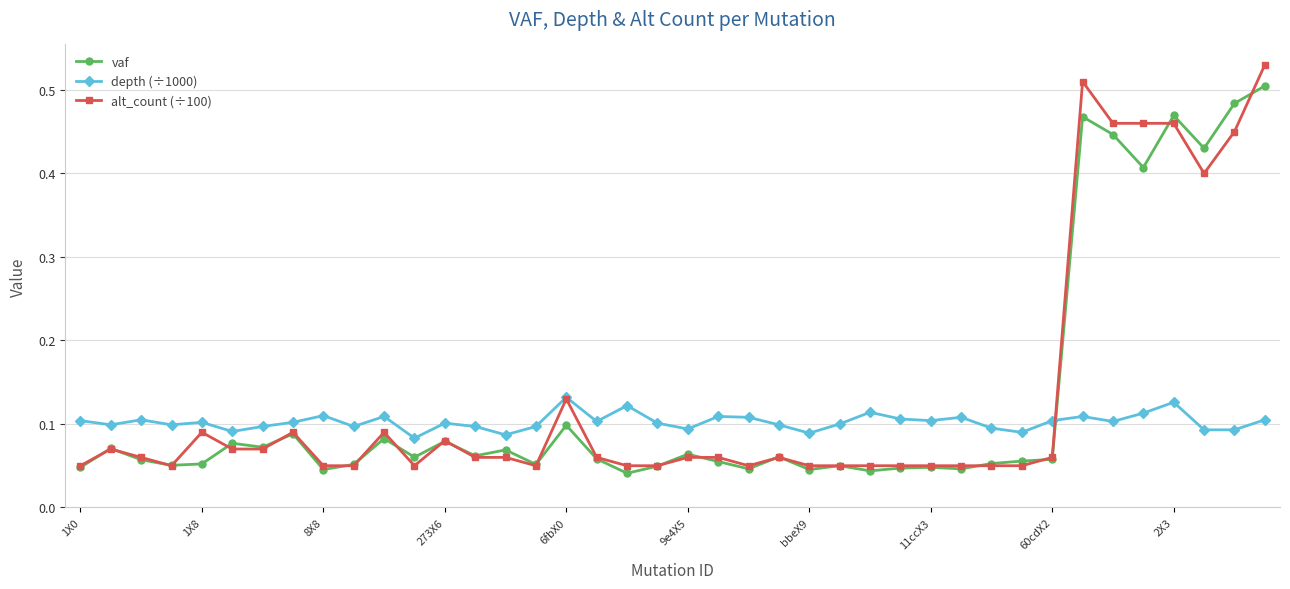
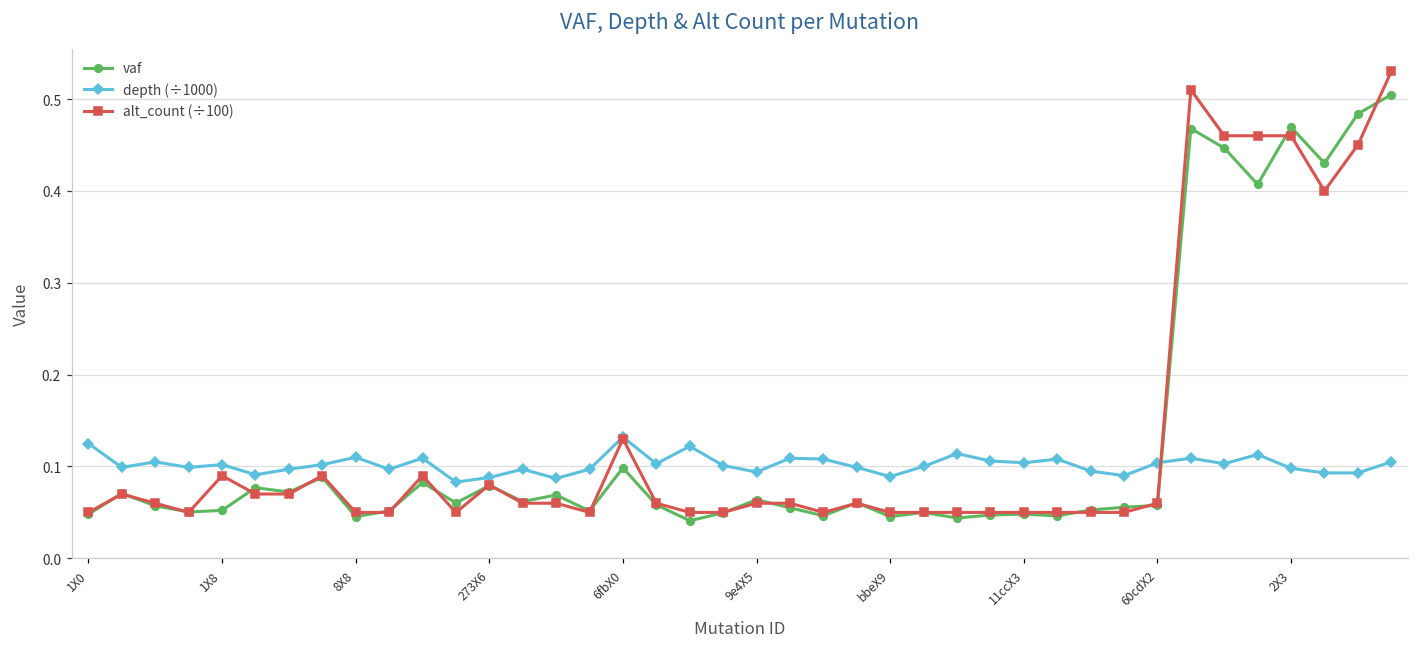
depth (÷1000), 1X0: 0.10 -> 0.13
depth (÷1000), 273X6: 0.10 -> 0.09
depth (÷1000), 2X3: 0.13 -> 0.10
